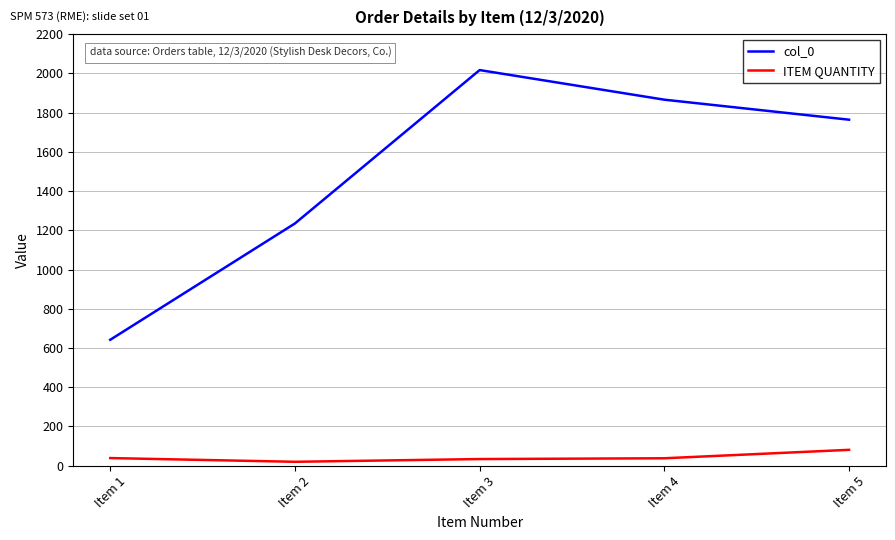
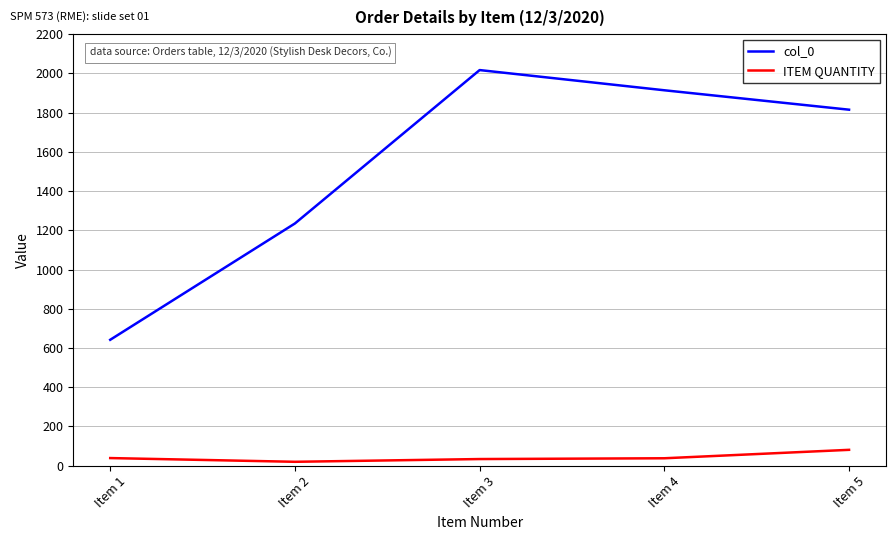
col_0, Item 4: 1870 -> 1910
col_0, Item 5: 1760 -> 1820
